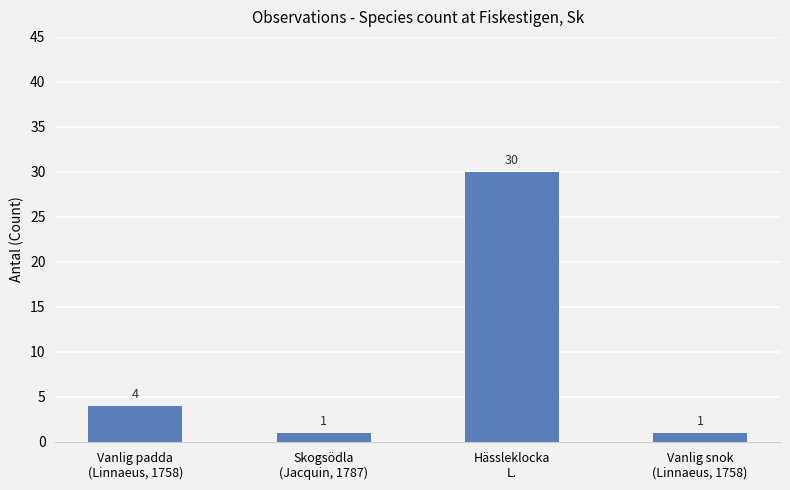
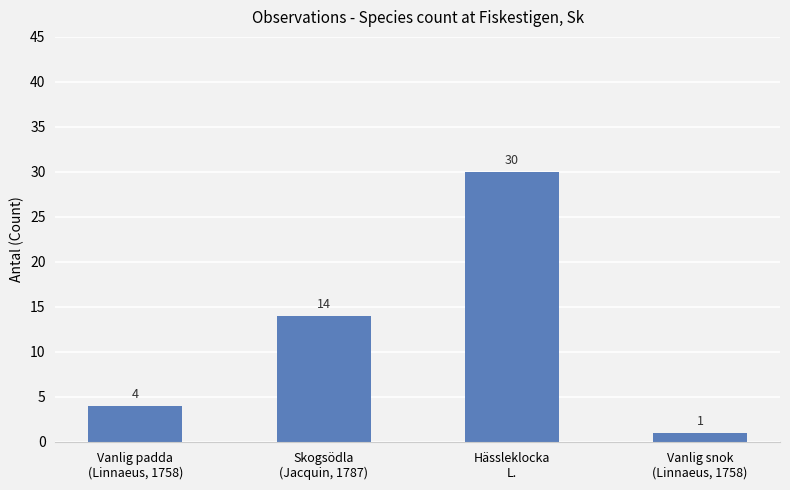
Skogsödla (Jacquin, 1787): 1 -> 14
